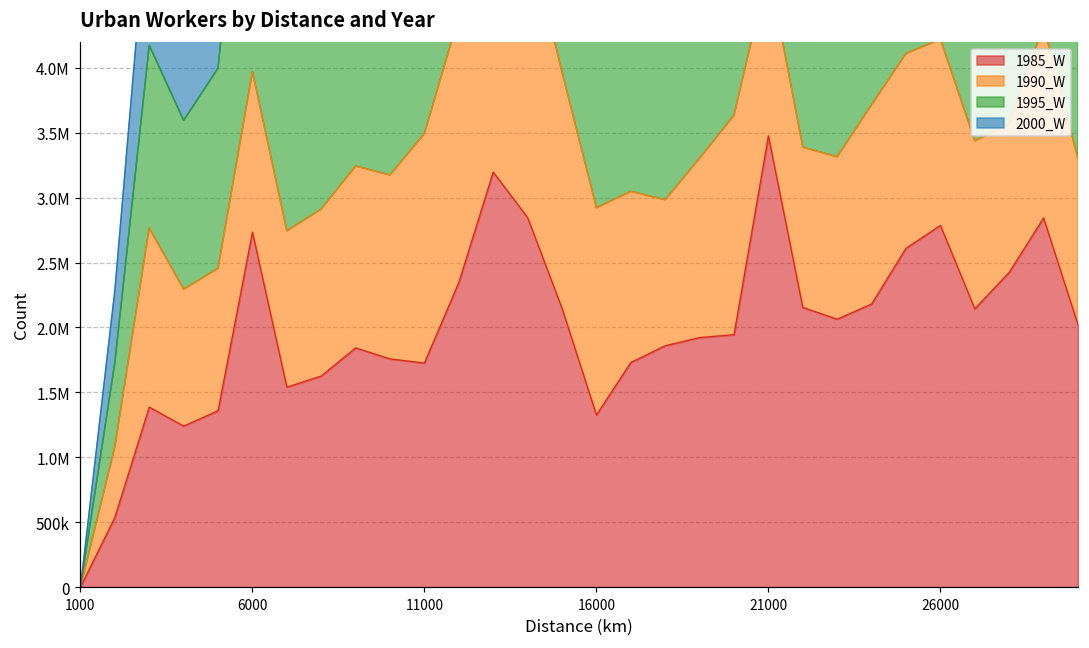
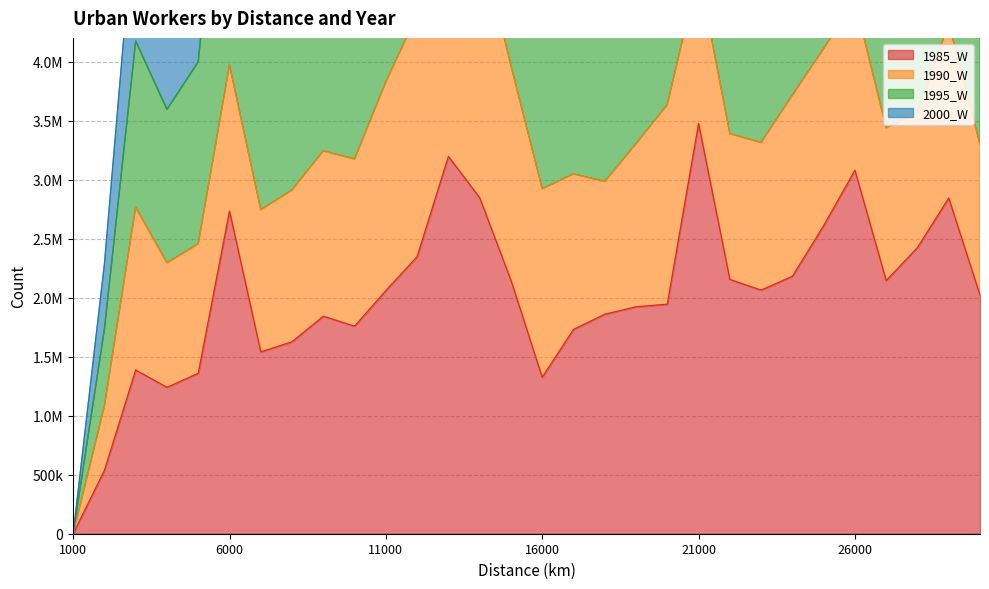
1985_W, 11000: 1730000 -> 2060000
1985_W, 26000: 2790000 -> 3080000
